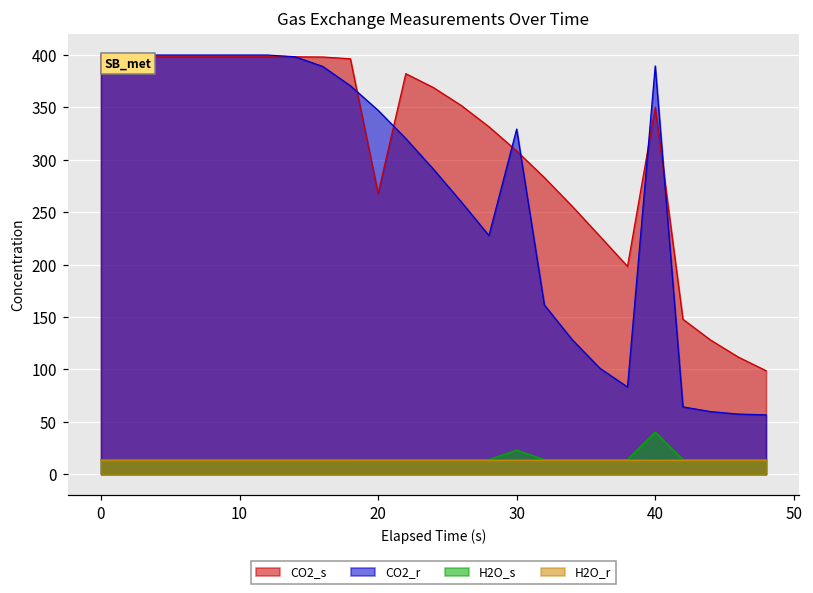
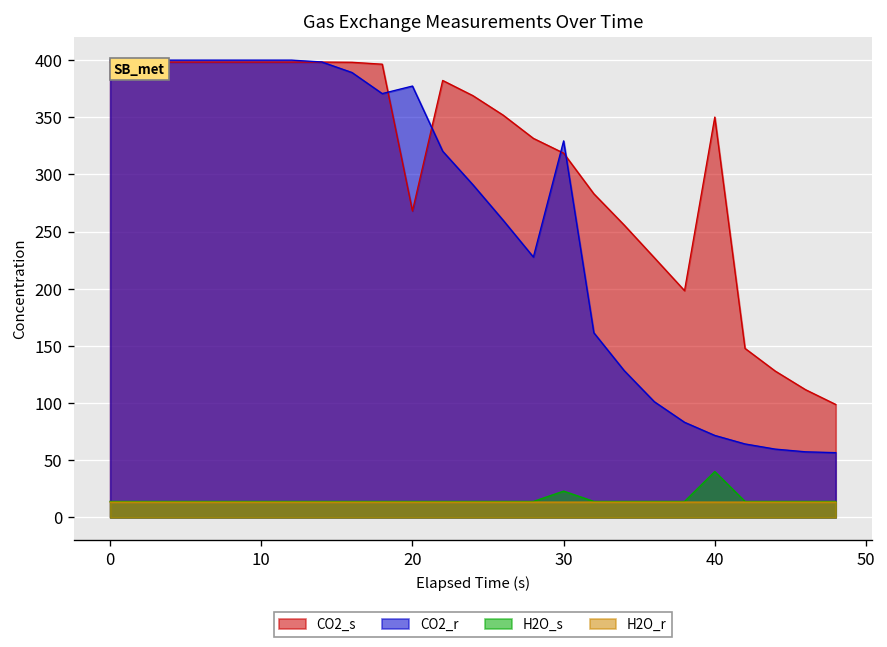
CO2_r, 20: 350 -> 380
CO2_s, 30: 310 -> 320
CO2_r, 40: 390 -> 70
